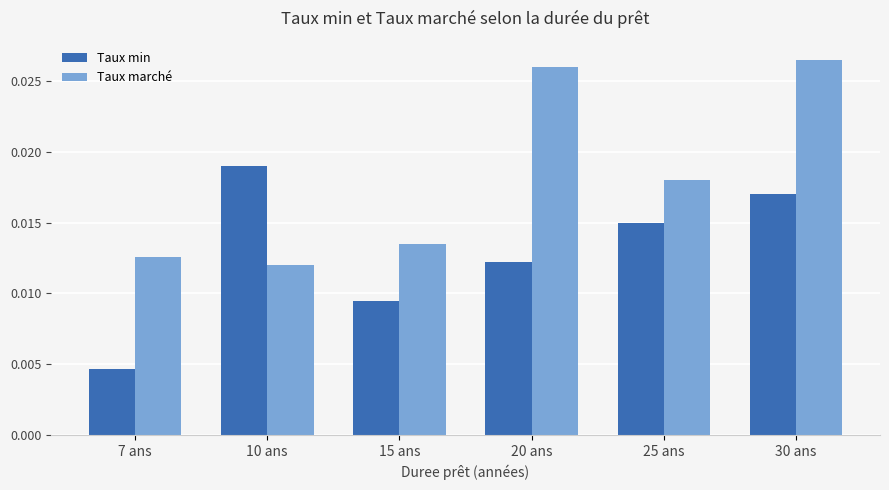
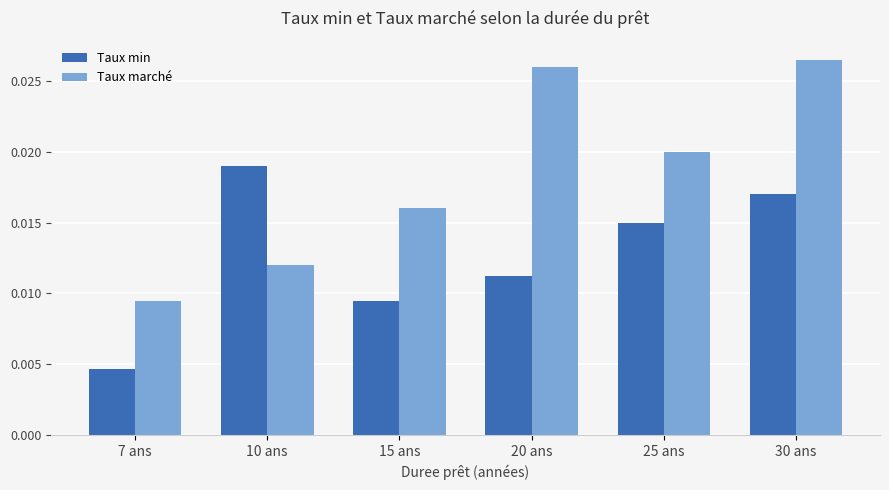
Taux marché, 7 ans: 0.0126 -> 0.0095
Taux marché, 15 ans: 0.0135 -> 0.0160
Taux min, 20 ans: 0.0122 -> 0.0112
Taux marché, 25 ans: 0.018 -> 0.020
